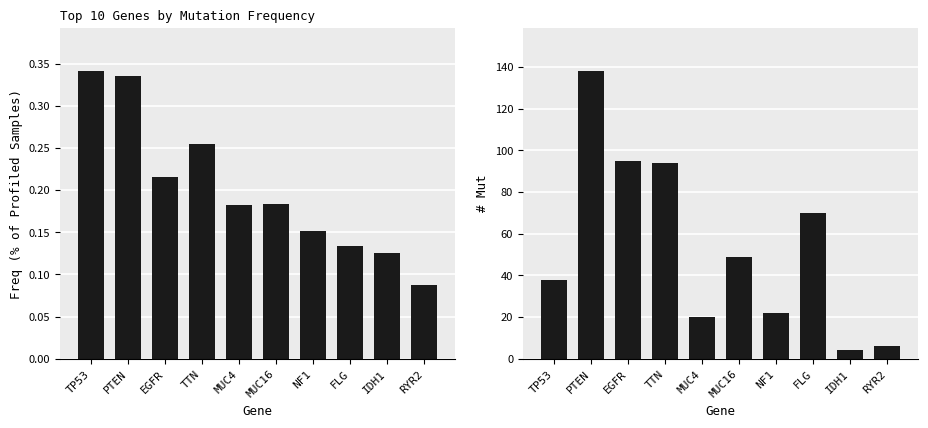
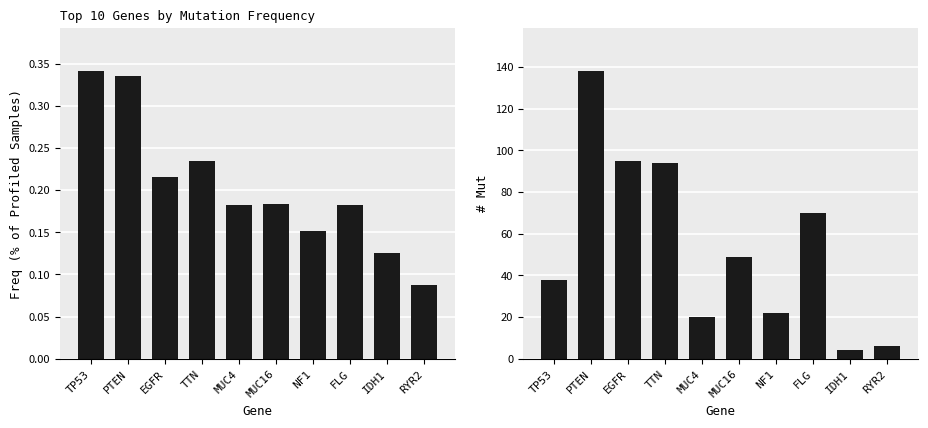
Top 10 Genes by Mutation Frequency, TTN: 0.26 -> 0.23
Top 10 Genes by Mutation Frequency, FLG: 0.13 -> 0.18
